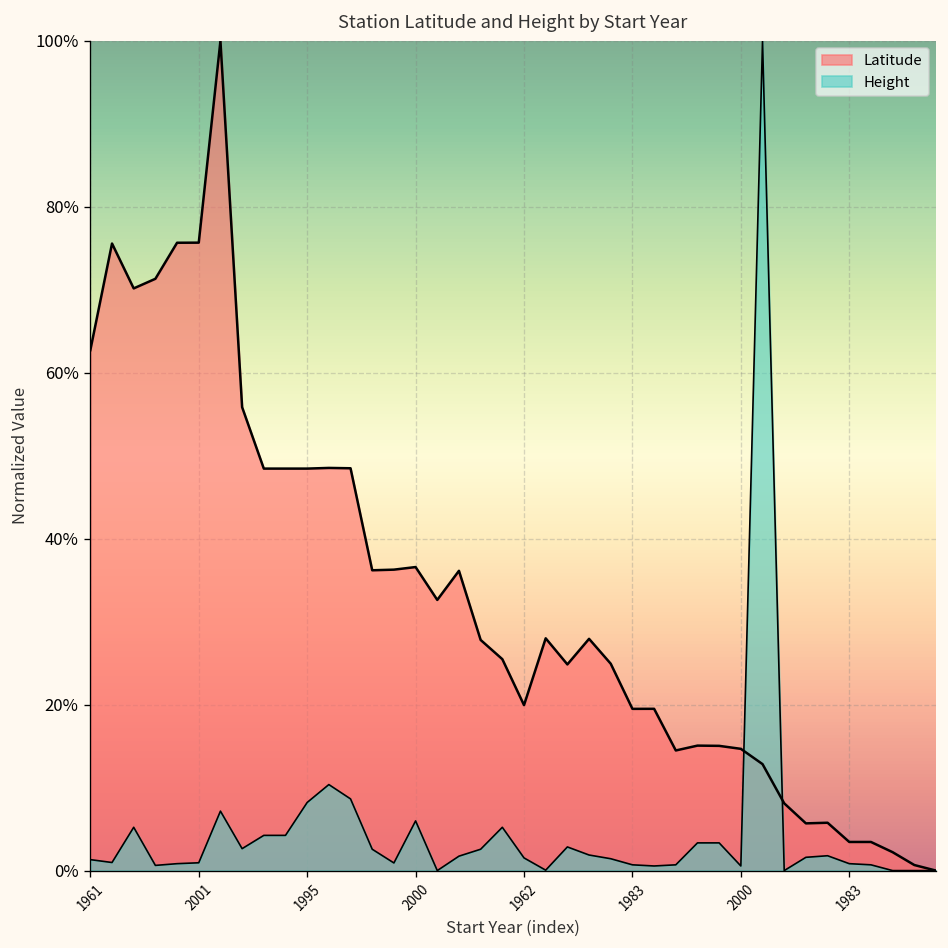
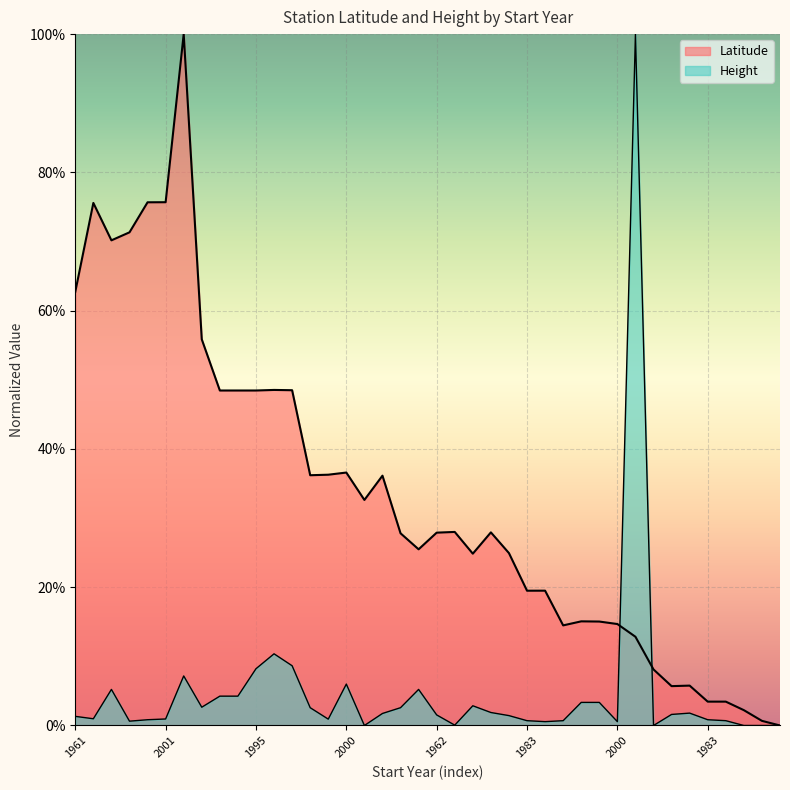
Latitude, 1962: 20% -> 28%
